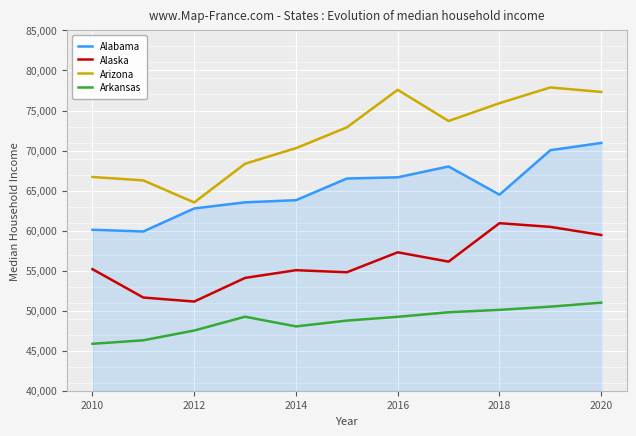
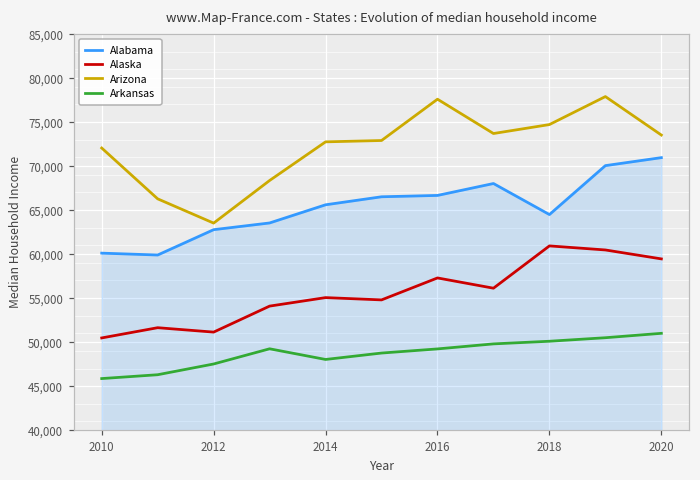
Alaska, 2010: 55,000 -> 50,000
Arizona, 2010: 67,000 -> 72,000
Alabama, 2014: 64,000 -> 66,000
Arizona, 2014: 70,000 -> 73,000
Arizona, 2018: 76,000 -> 75,000
Arizona, 2020: 77,000 -> 74,000
